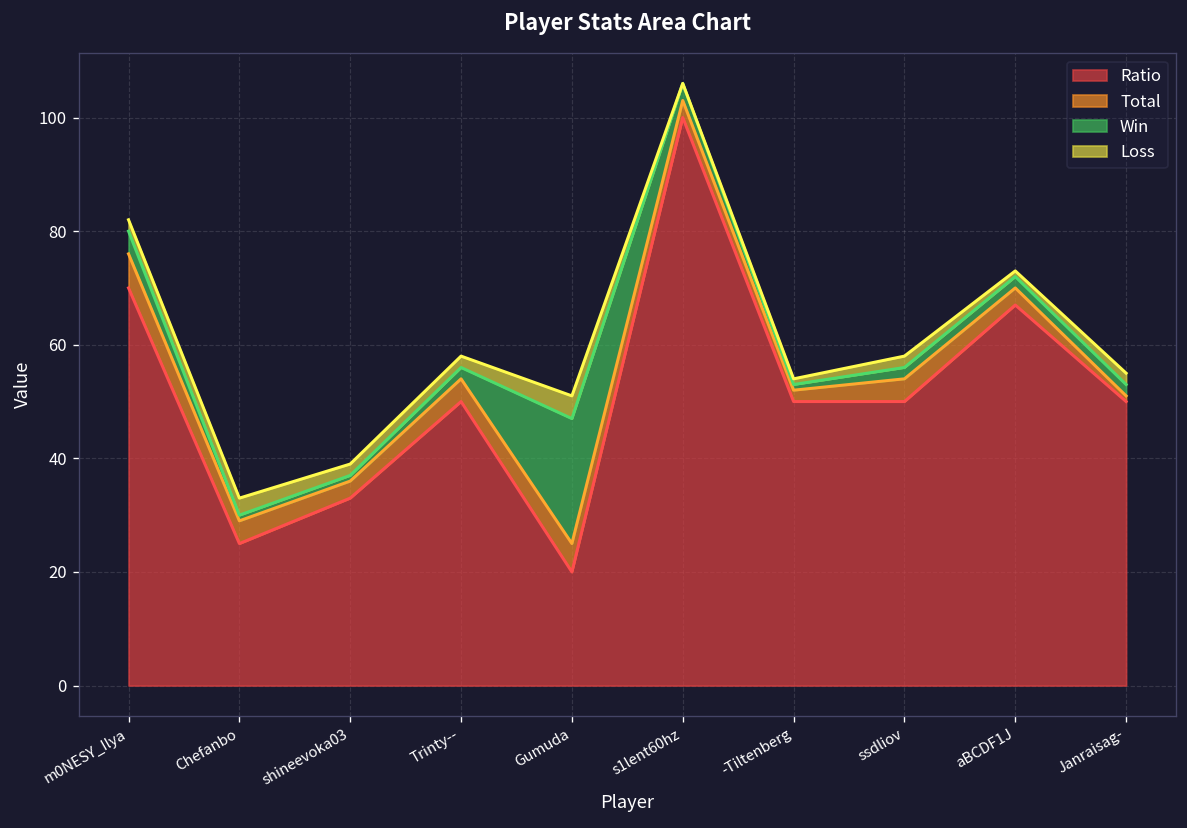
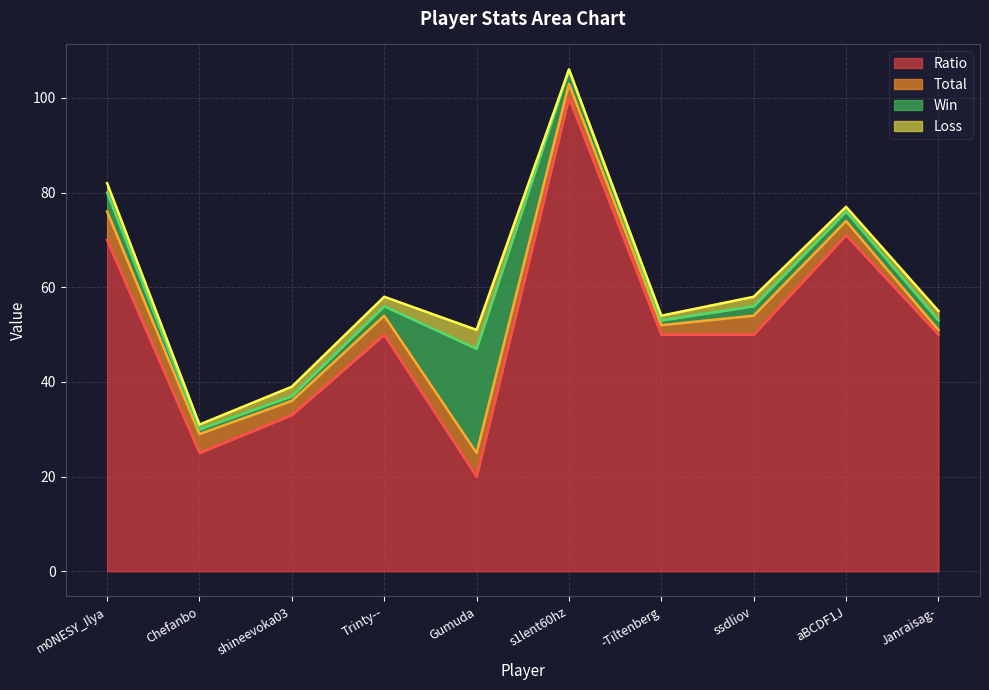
Loss, Chefanbo: 3 -> 1
Ratio, aBCDF1J: 67 -> 71
